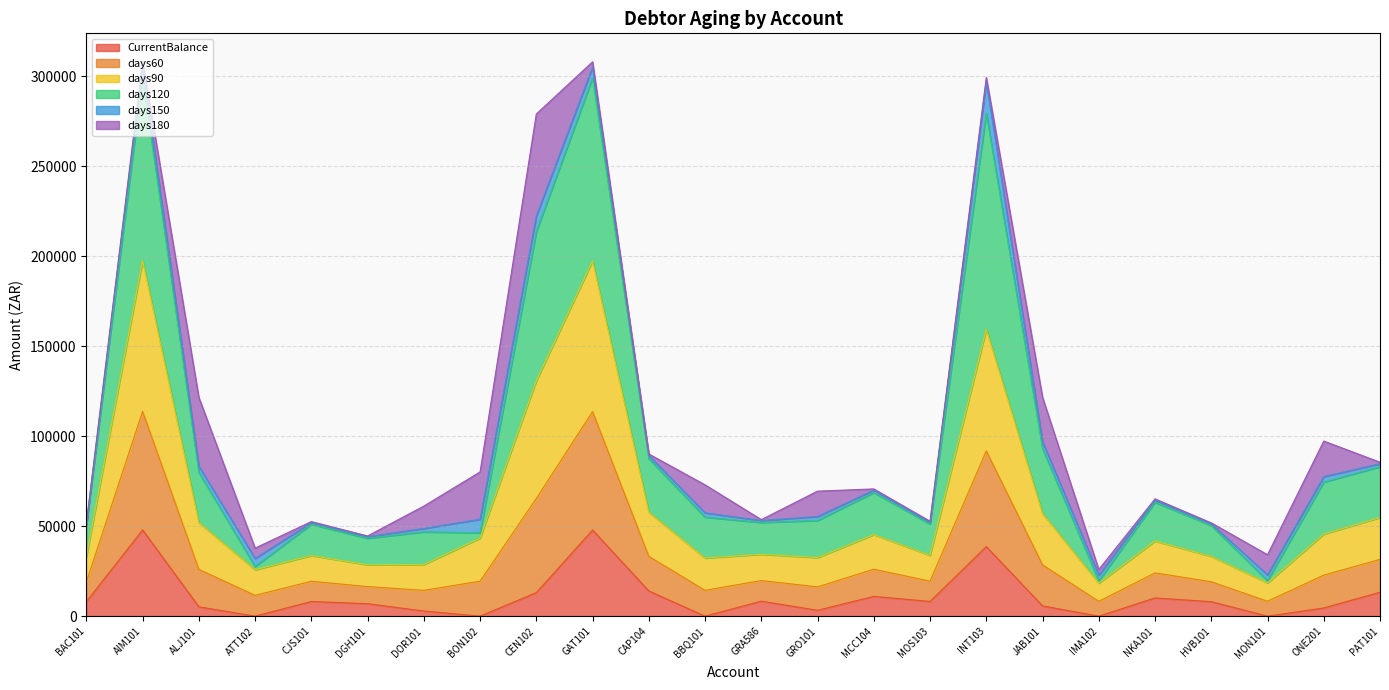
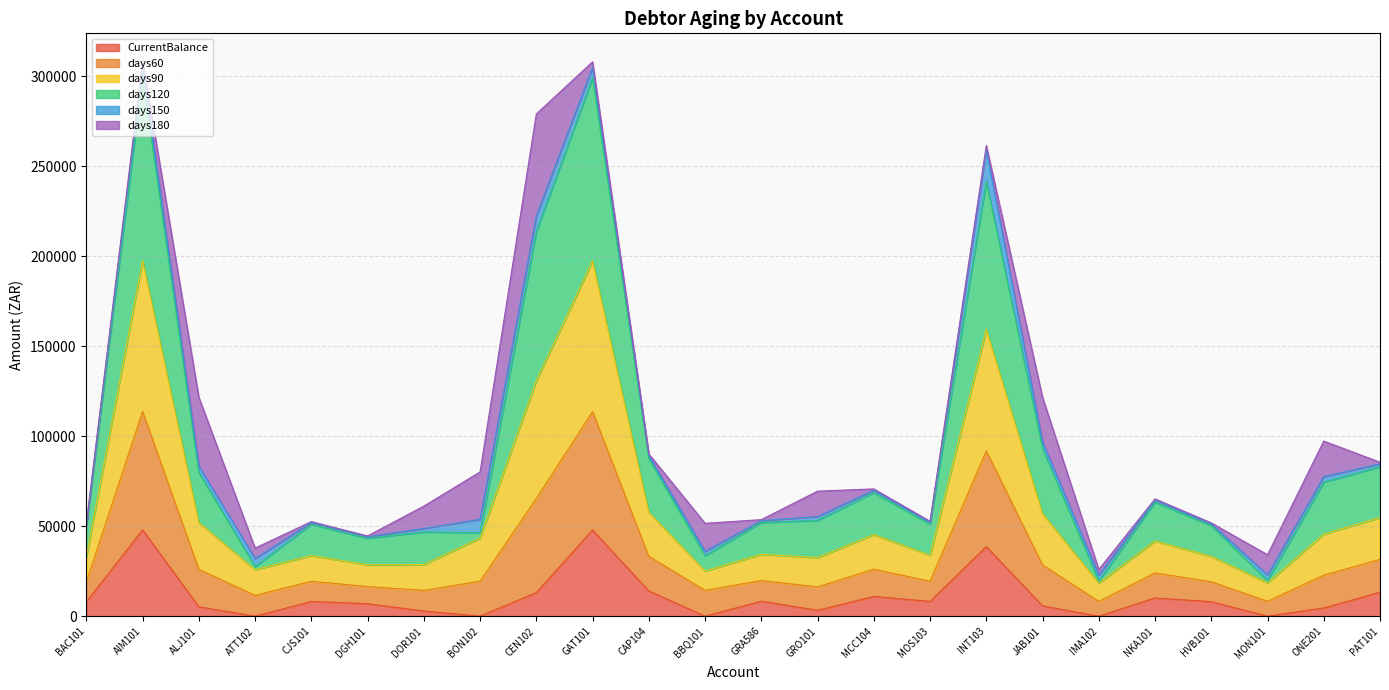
days90, BBQ101: 18000 -> 11000
days120, BBQ101: 23000 -> 9000
days120, INT103: 120000 -> 82000
